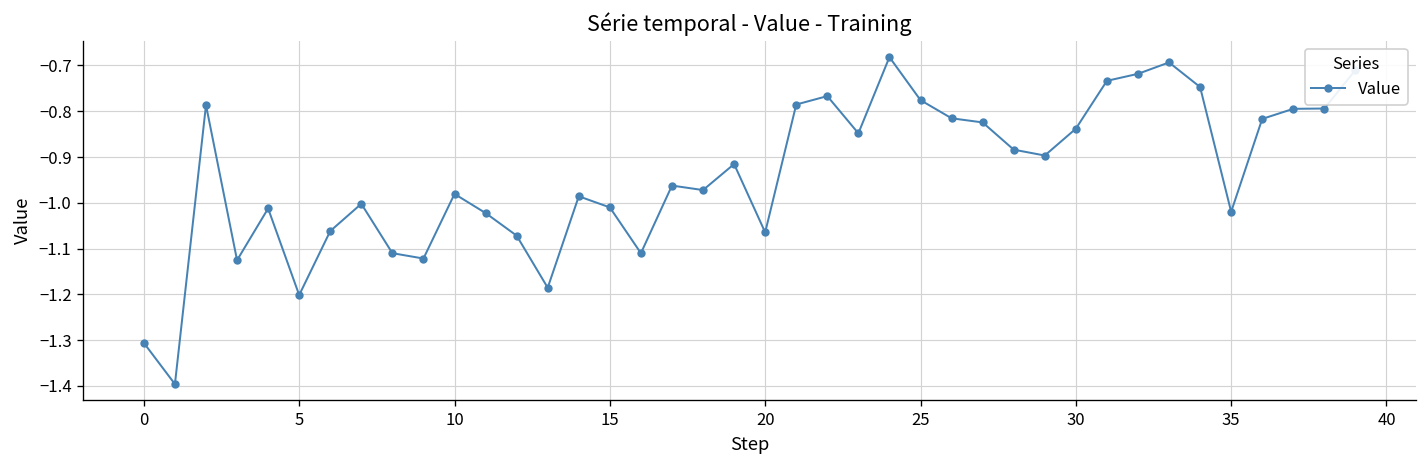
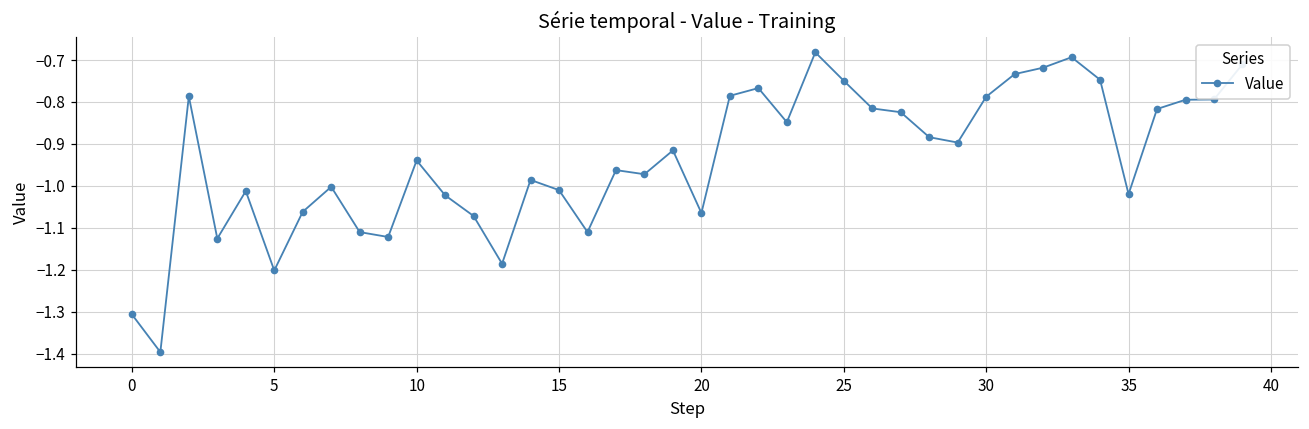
10: -0.98 -> -0.94
25: -0.78 -> -0.75
30: -0.84 -> -0.79
